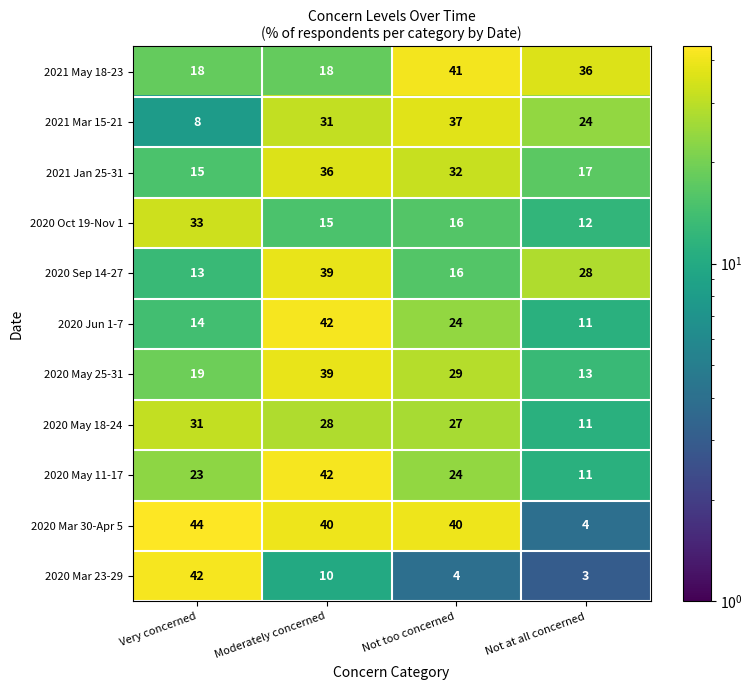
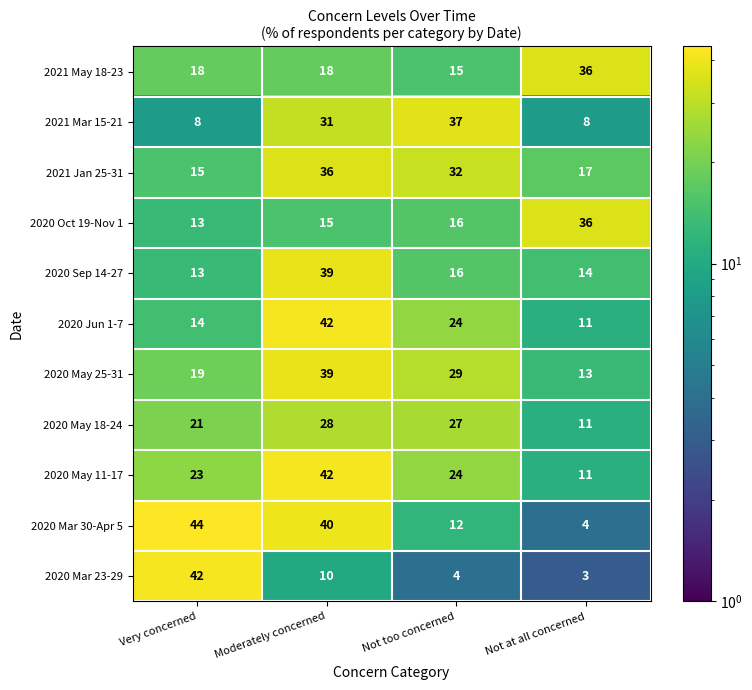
2021 May 18-23, Not too concerned: 41 -> 15
2021 Mar 15-21, Not at all concerned: 24 -> 8
2020 Oct 19-Nov 1, Very concerned: 33 -> 13
2020 Oct 19-Nov 1, Not at all concerned: 12 -> 36
2020 Sep 14-27, Not at all concerned: 28 -> 14
2020 May 18-24, Very concerned: 31 -> 21
2020 Mar 30-Apr 5, Not too concerned: 40 -> 12
